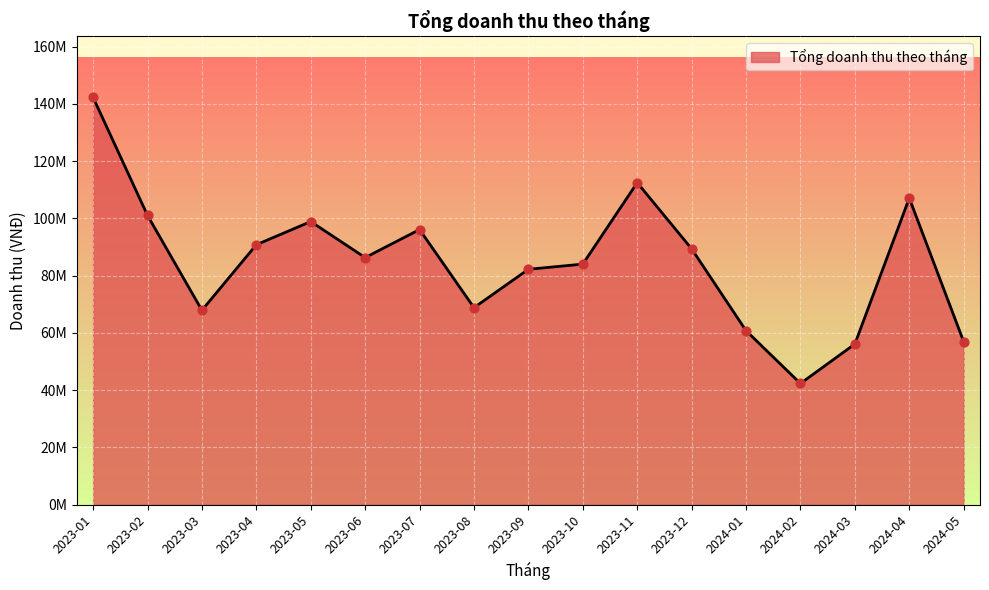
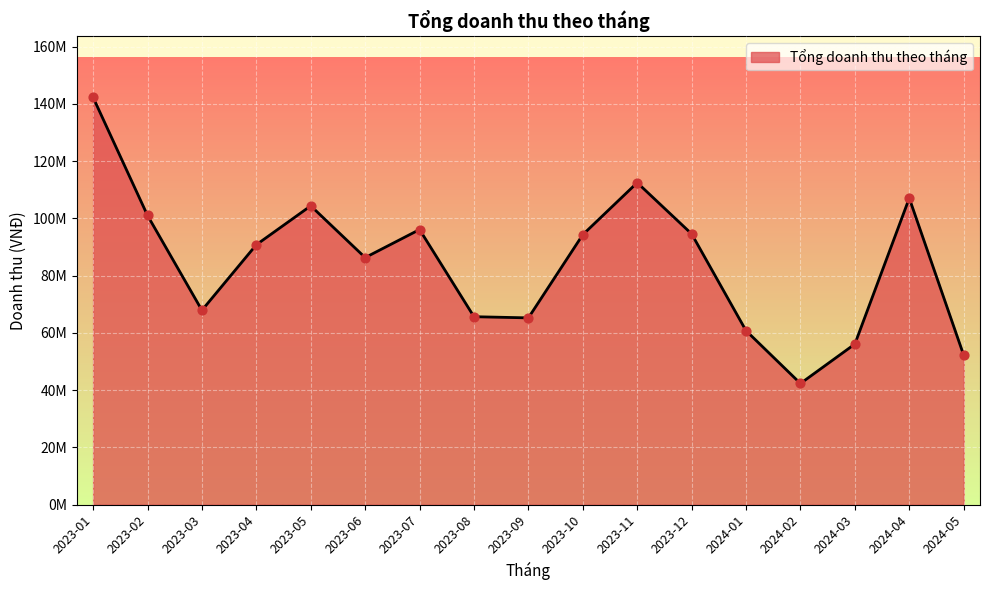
2023-05: 99000000 -> 104000000
2023-08: 69000000 -> 66000000
2023-09: 82000000 -> 65000000
2023-10: 84000000 -> 94000000
2023-12: 89000000 -> 95000000
2024-05: 57000000 -> 52000000
